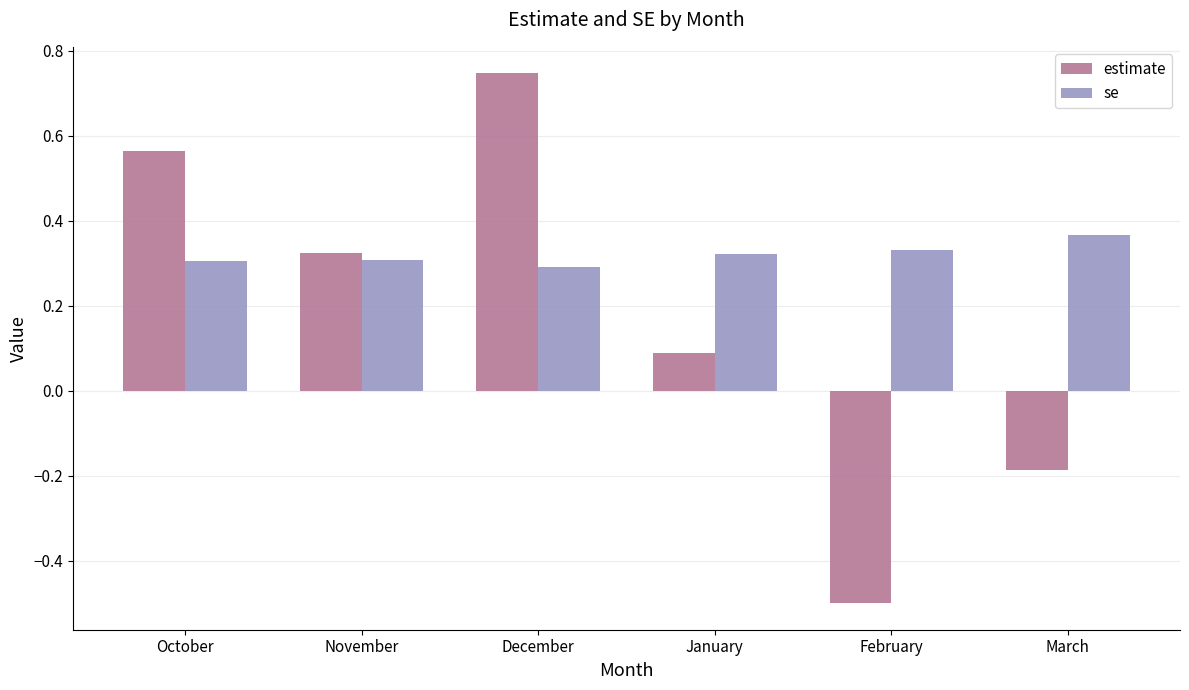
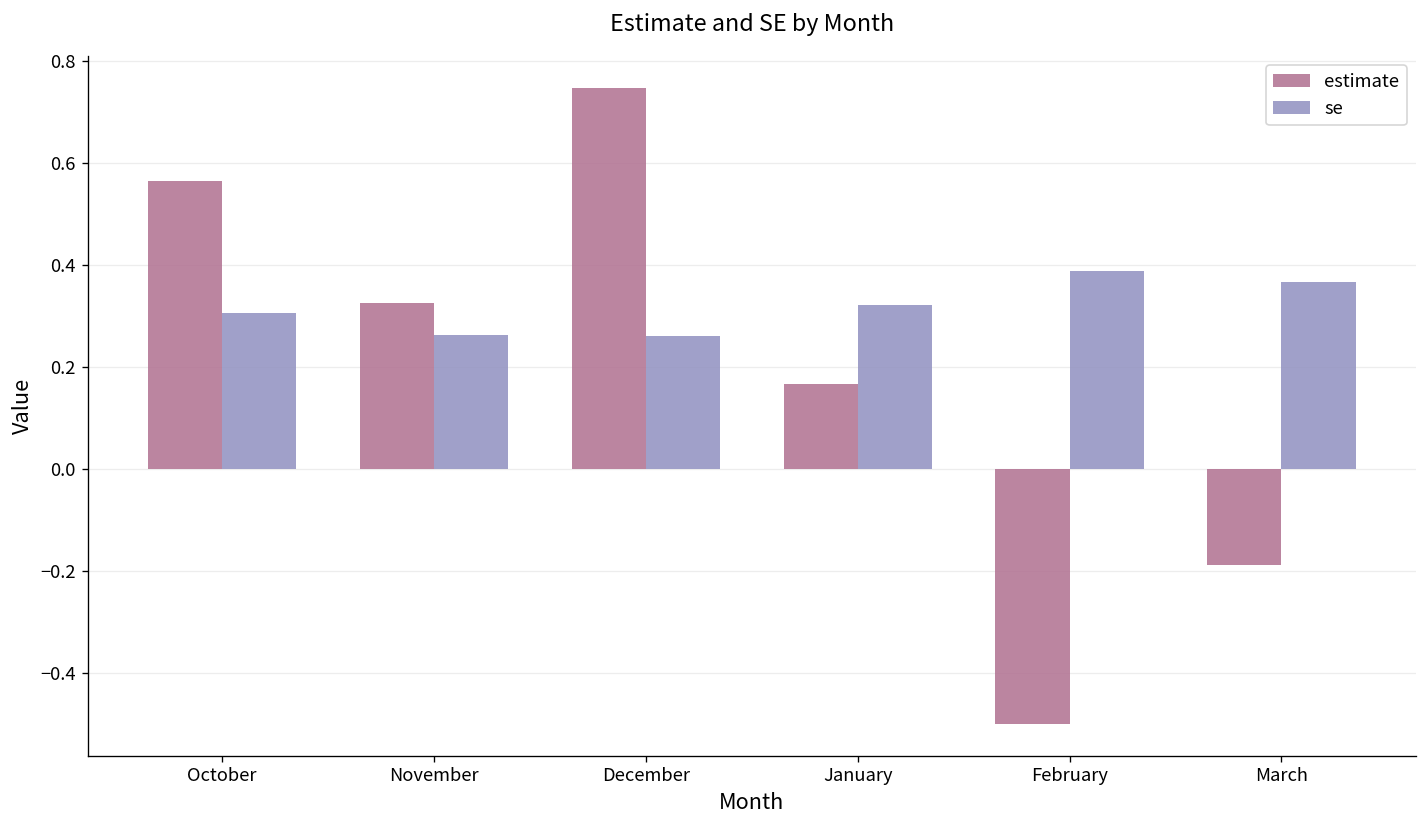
se, November: 0.31 -> 0.26
se, December: 0.29 -> 0.26
estimate, January: 0.09 -> 0.17
se, February: 0.33 -> 0.39
